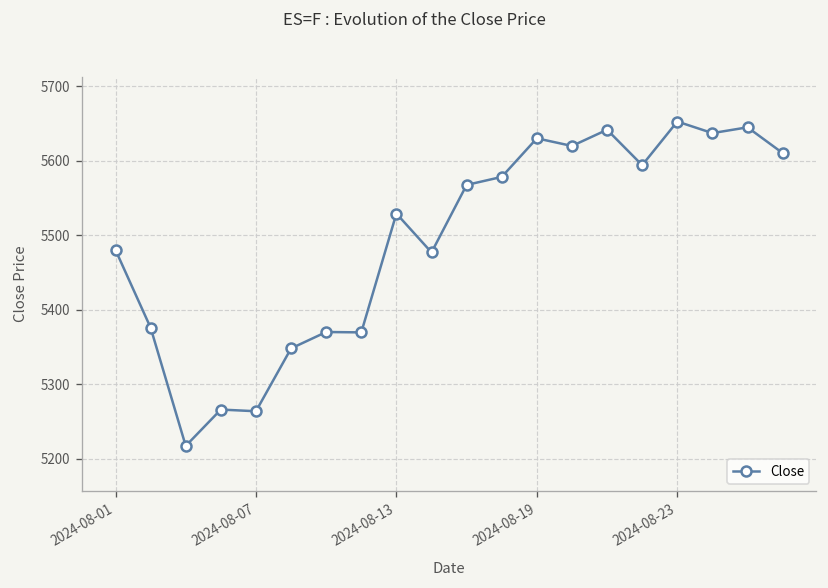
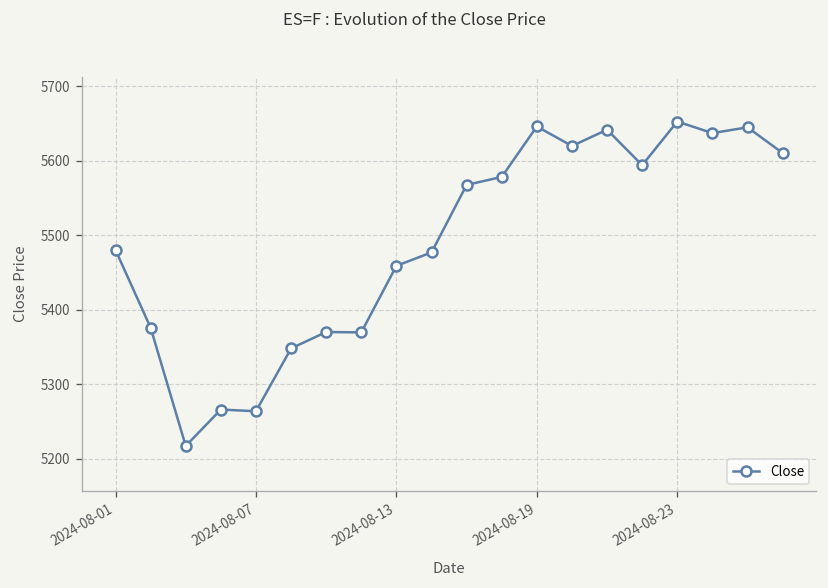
2024-08-13: 5530 -> 5460
2024-08-19: 5630 -> 5650
